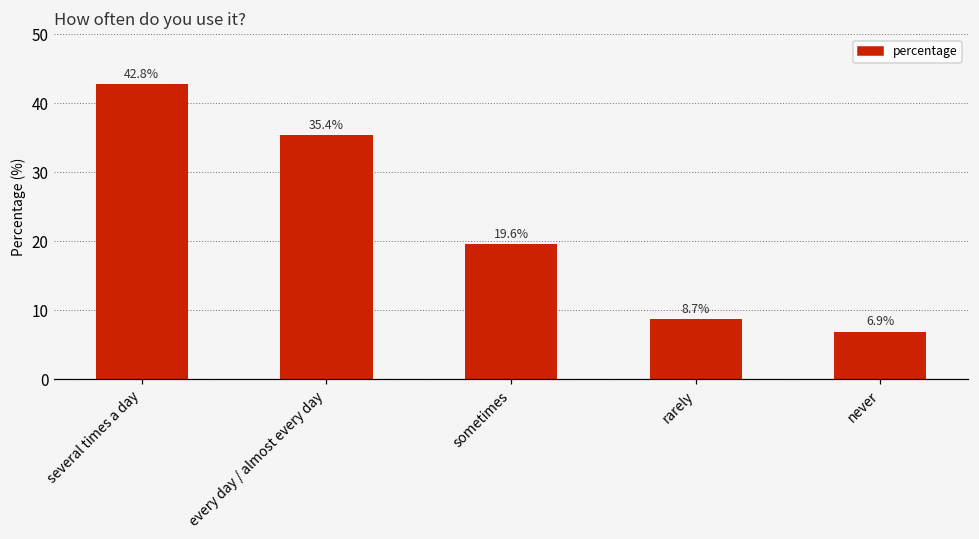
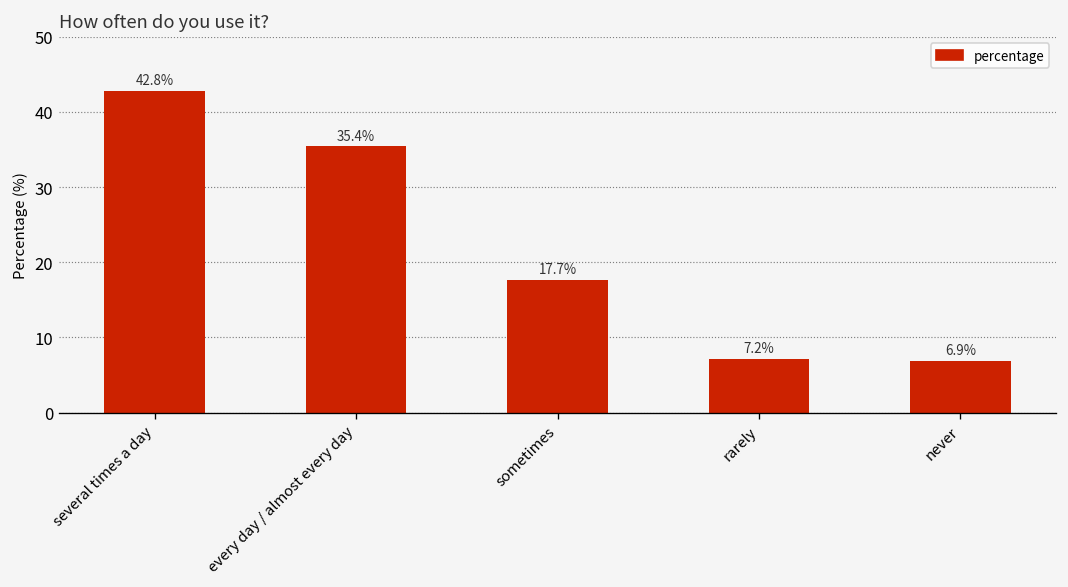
sometimes: 19.6% -> 17.7%
rarely: 8.7% -> 7.2%
